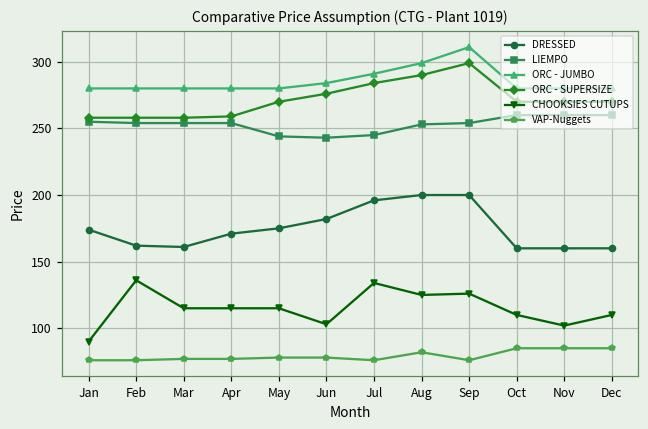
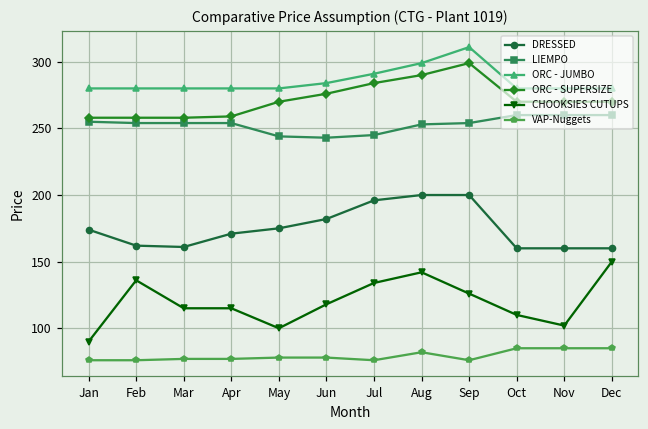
CHOOKSIES CUTUPS, May: 115 -> 100
CHOOKSIES CUTUPS, Jun: 103 -> 118
CHOOKSIES CUTUPS, Aug: 125 -> 142
CHOOKSIES CUTUPS, Dec: 110 -> 150
